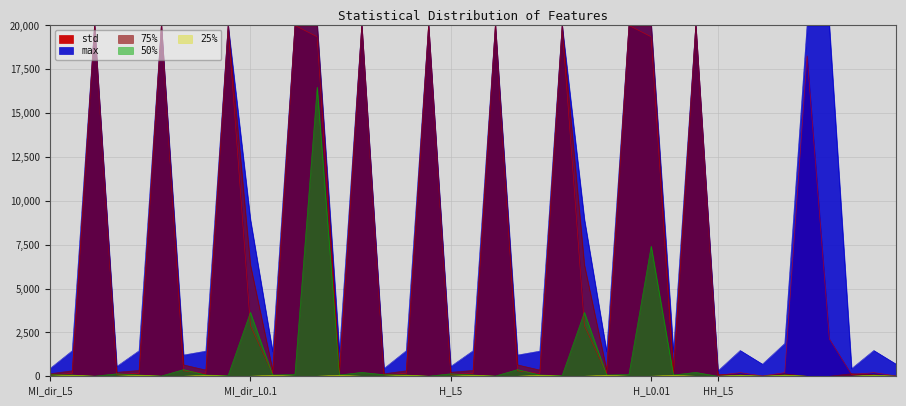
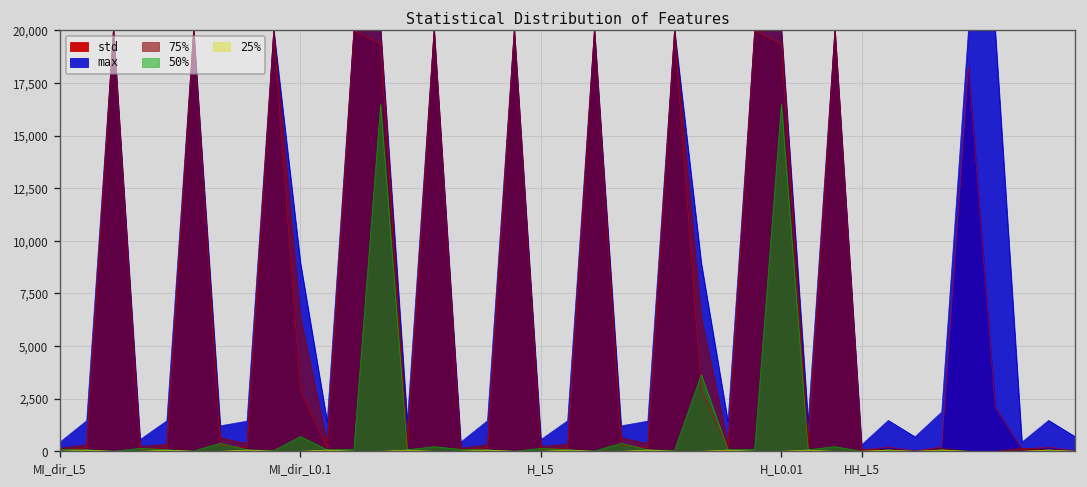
50%, MI_dir_L0.1: 3,600 -> 700
50%, H_L0.01: 7,400 -> 16,500
